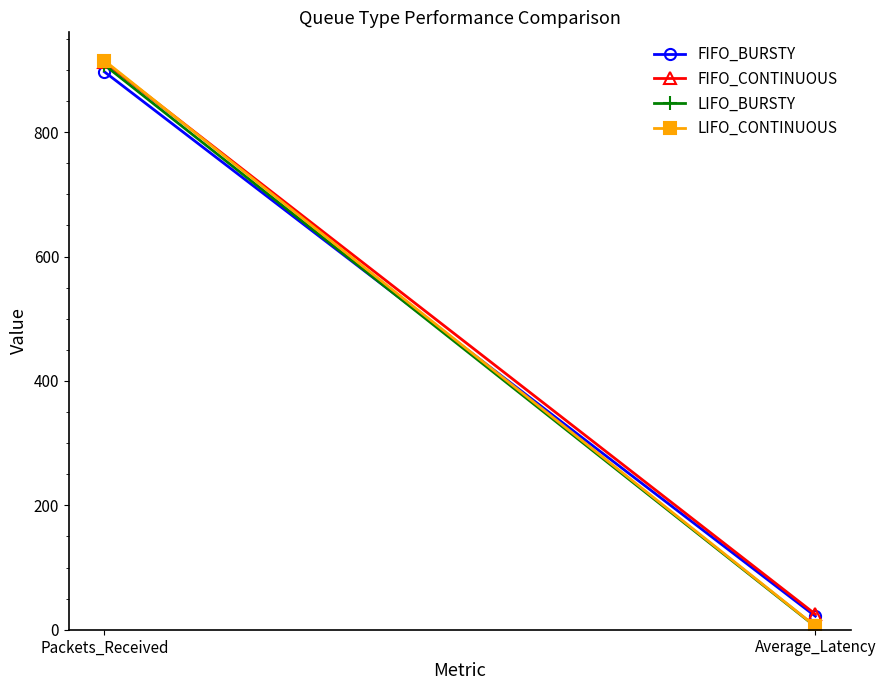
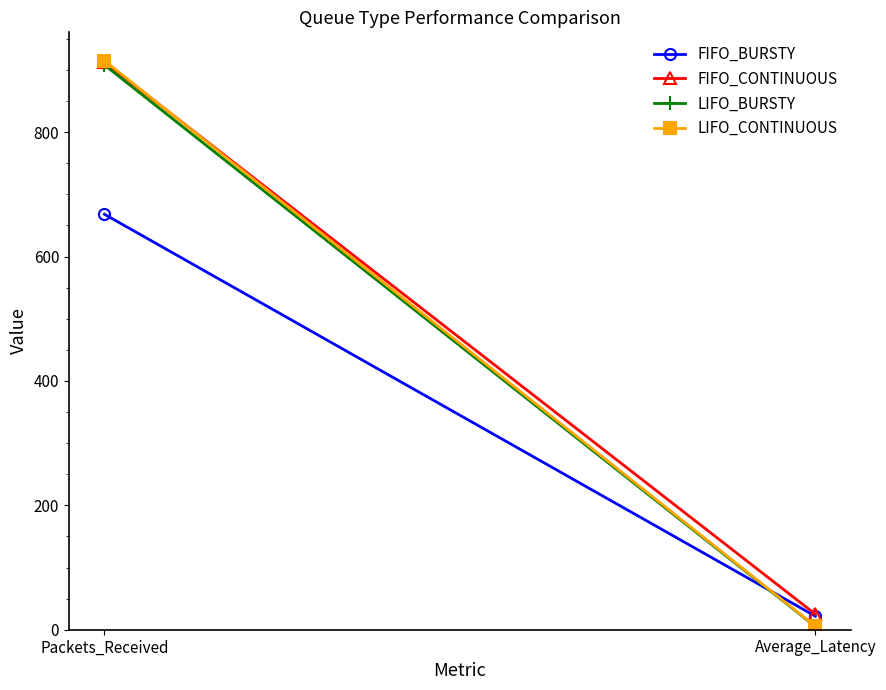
FIFO_BURSTY, Packets_Received: 900 -> 670
